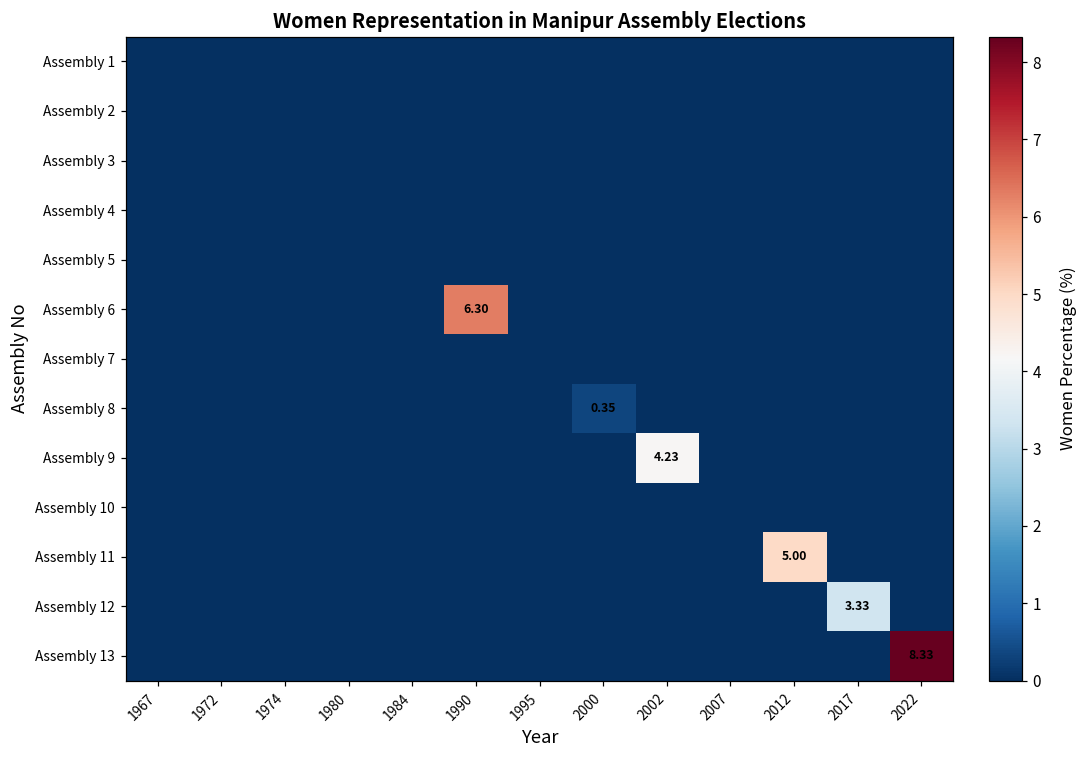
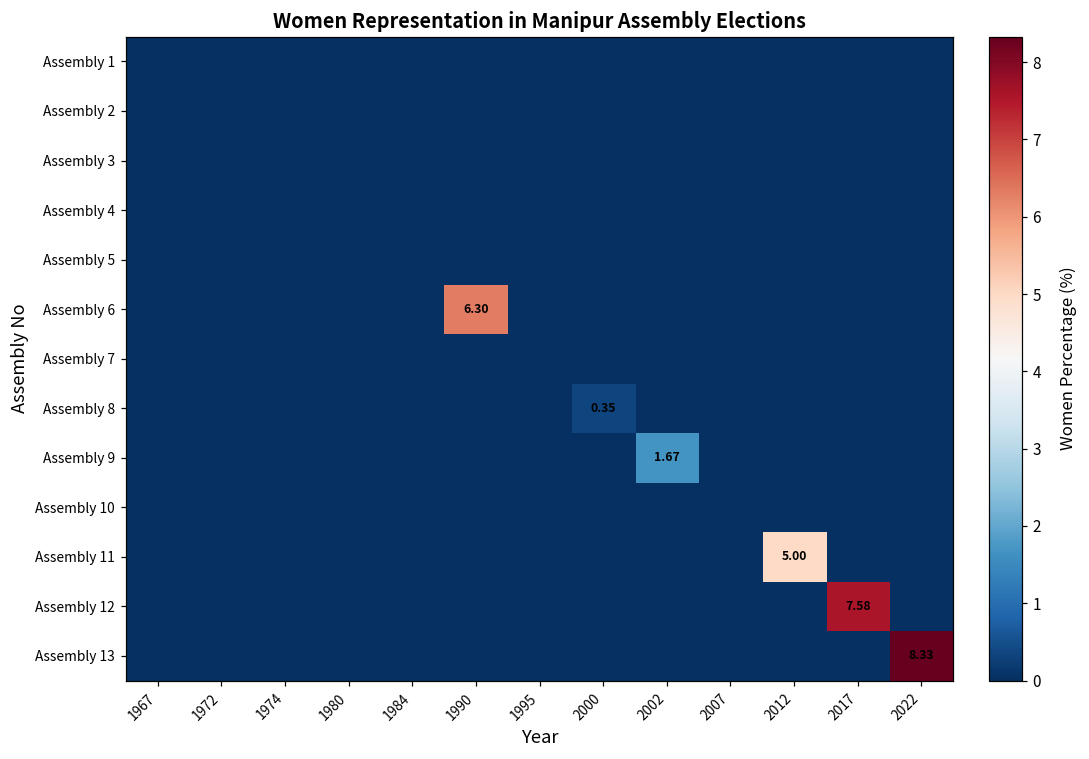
Assembly 9, 2002: 4.23 -> 1.67
Assembly 12, 2017: 3.33 -> 7.58
